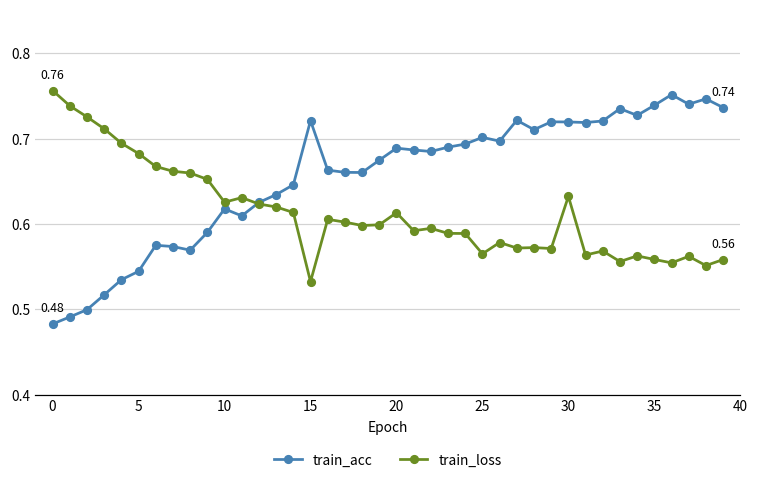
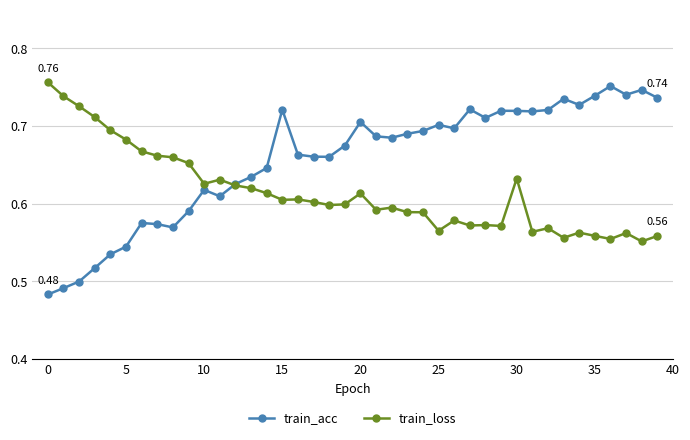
train_loss, 15: 0.53 -> 0.60
train_acc, 20: 0.69 -> 0.71
